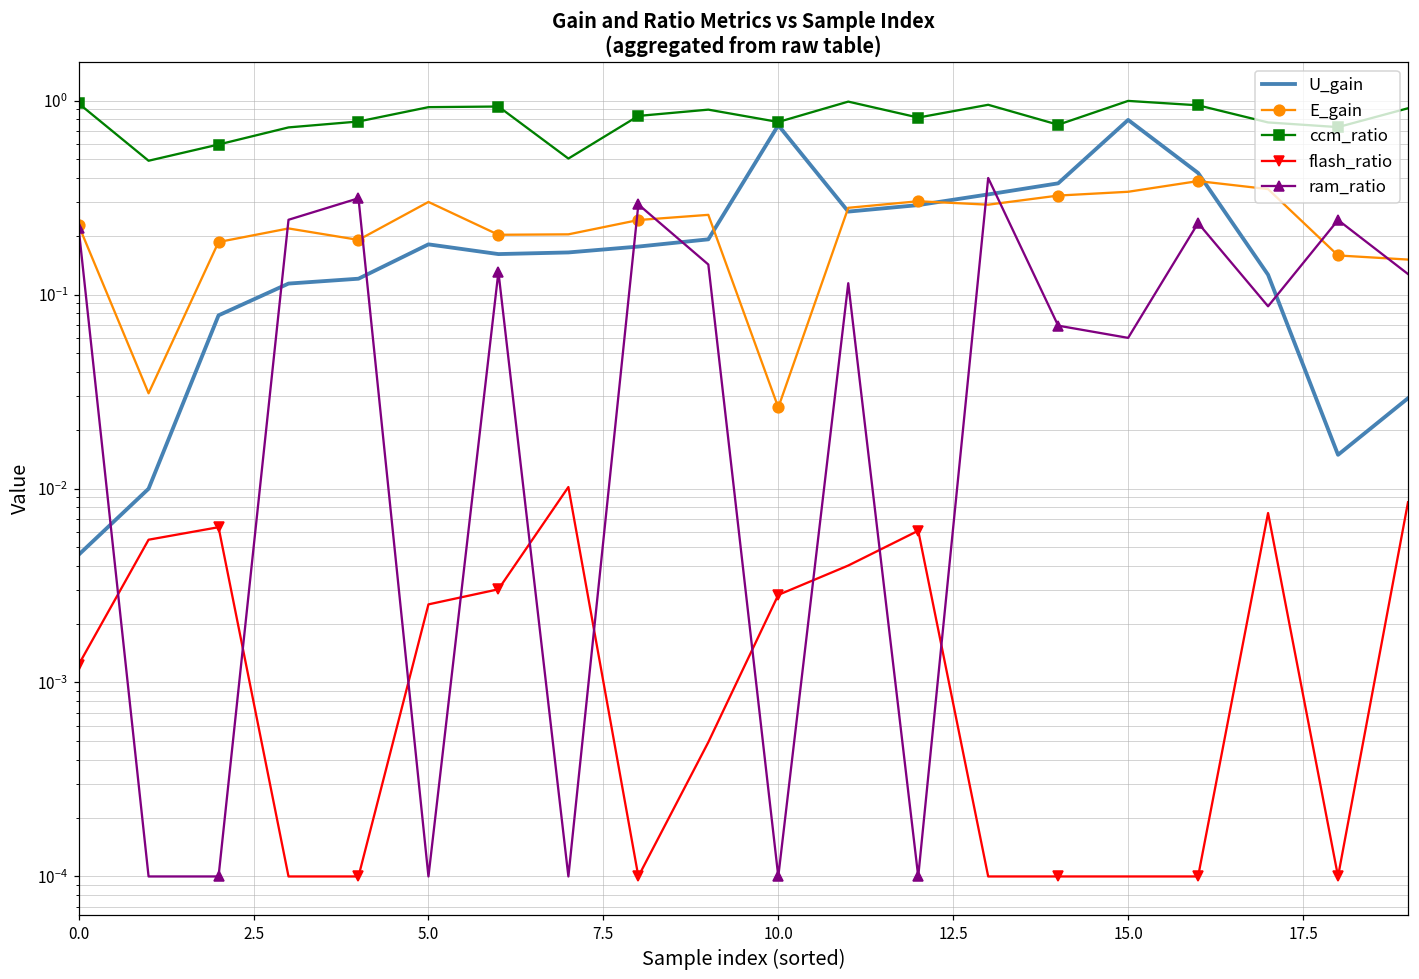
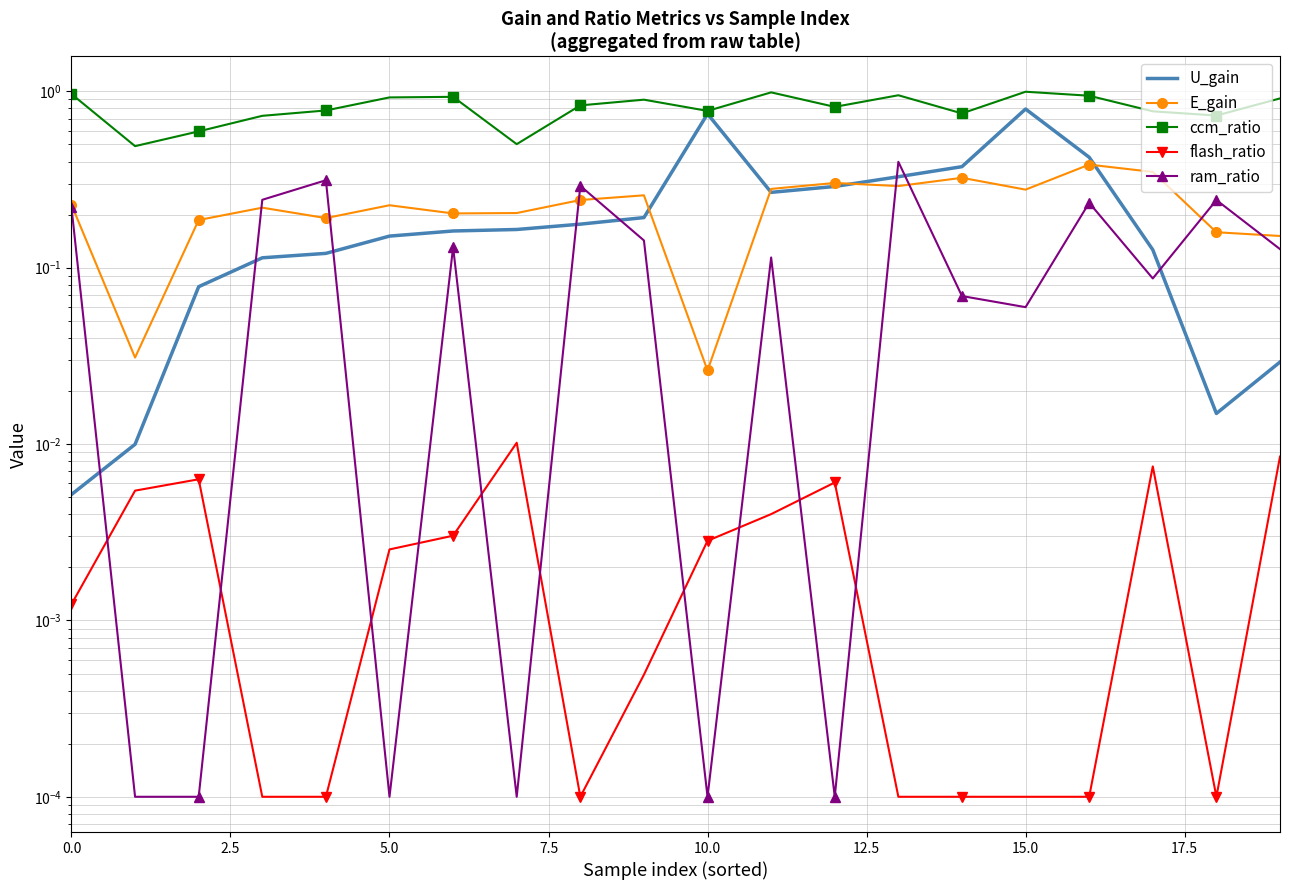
U_gain, 0.0: 0.0046 -> 0.0052
U_gain, 5.0: 0.18 -> 0.15
E_gain, 5.0: 0.30 -> 0.23
E_gain, 15.0: 0.34 -> 0.28
